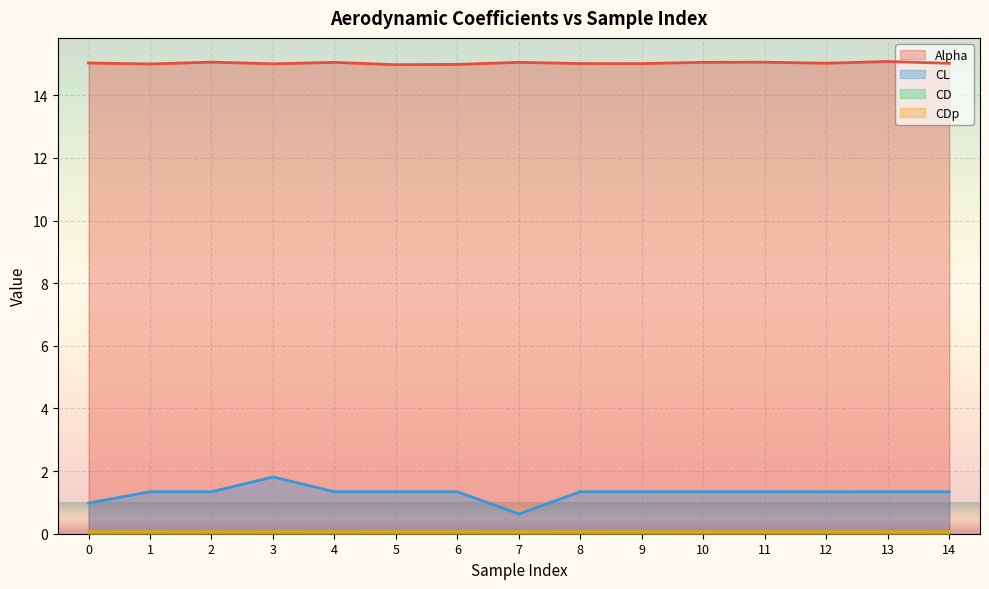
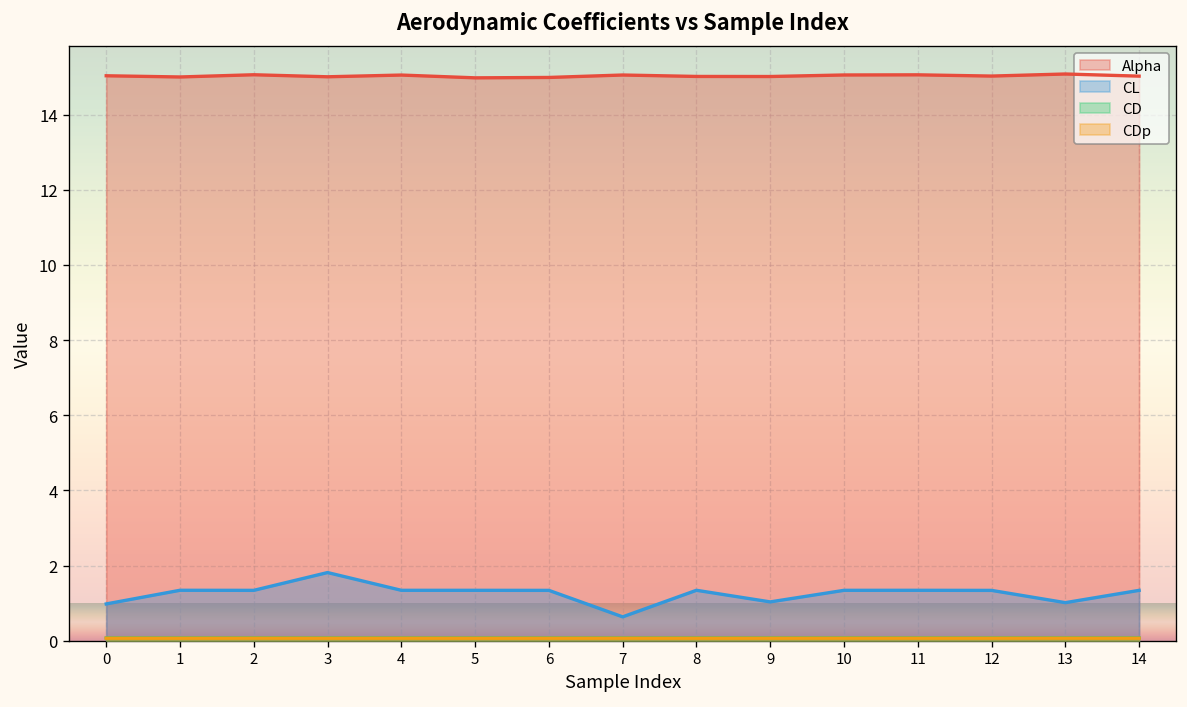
CL, 9: 1.3 -> 1.0
CL, 13: 1.3 -> 1.0
